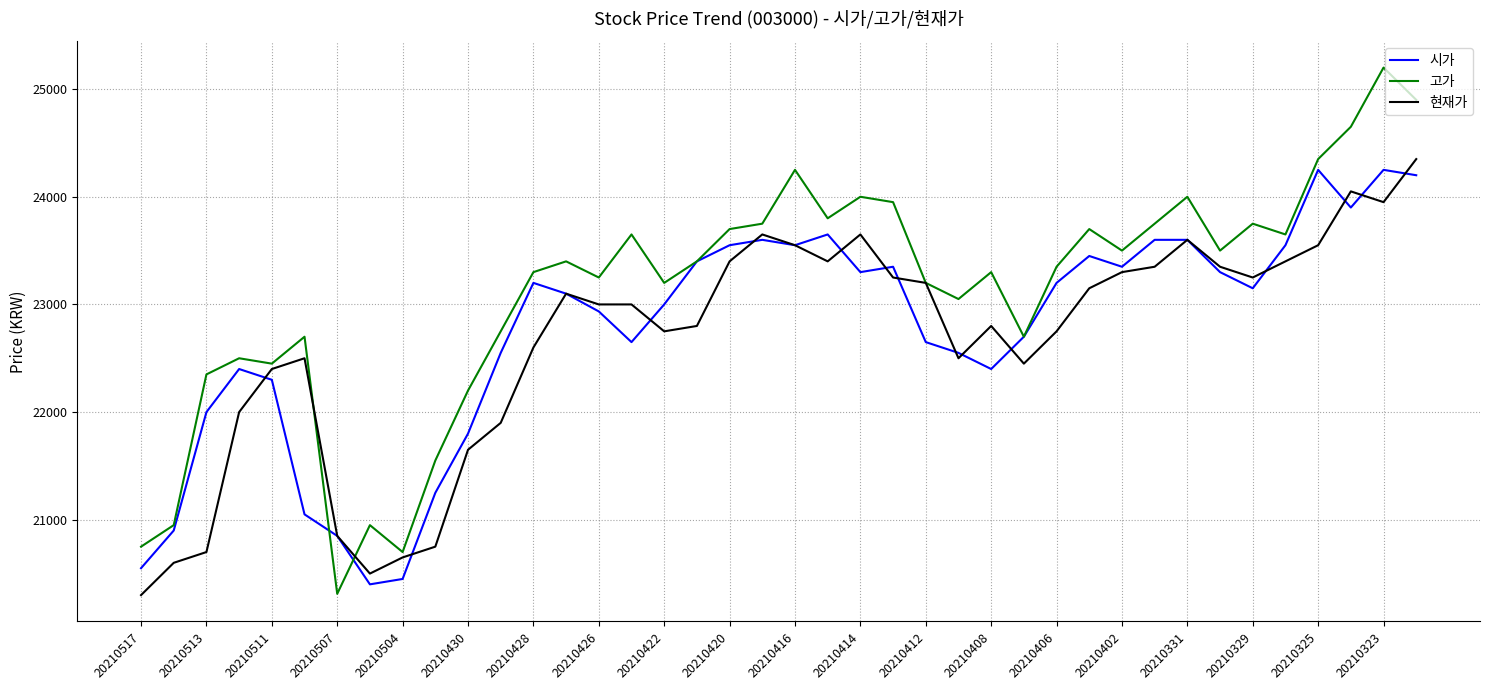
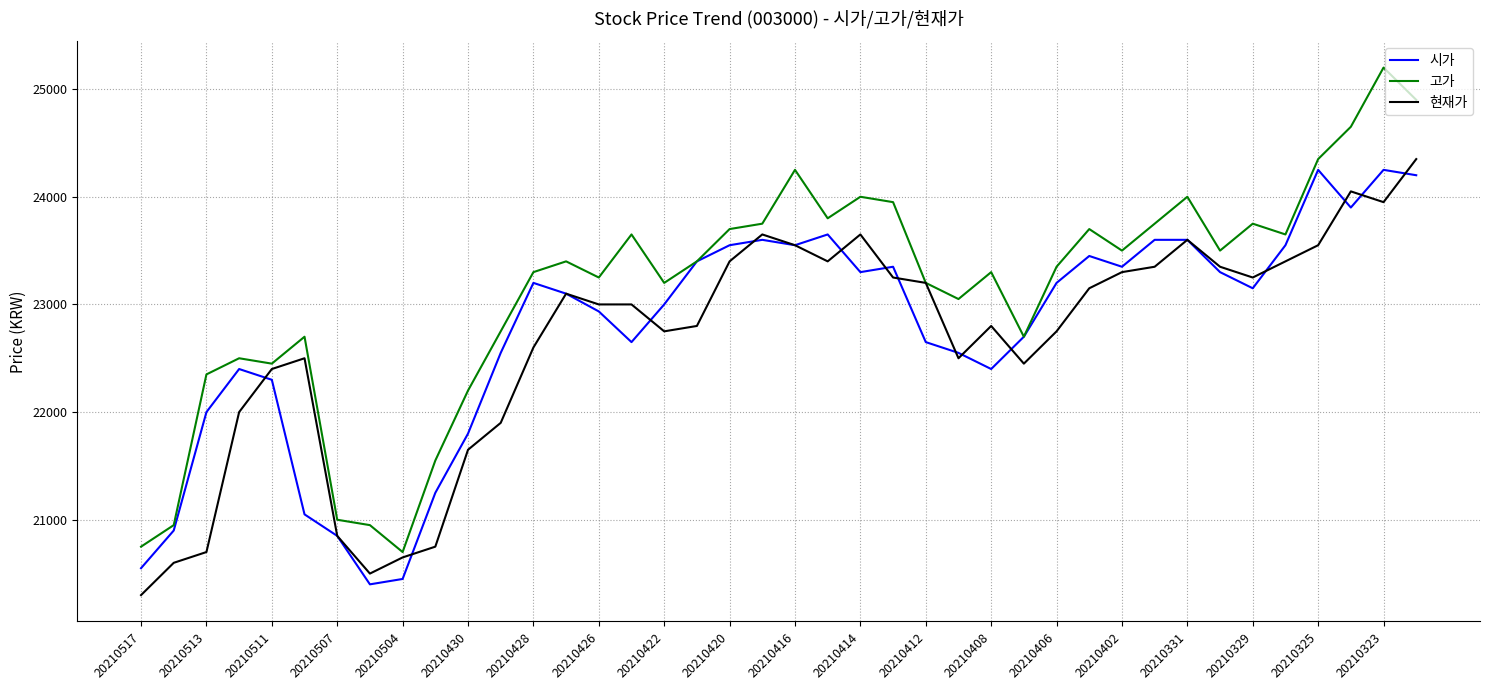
고가, 20210507: 20310 -> 21000
